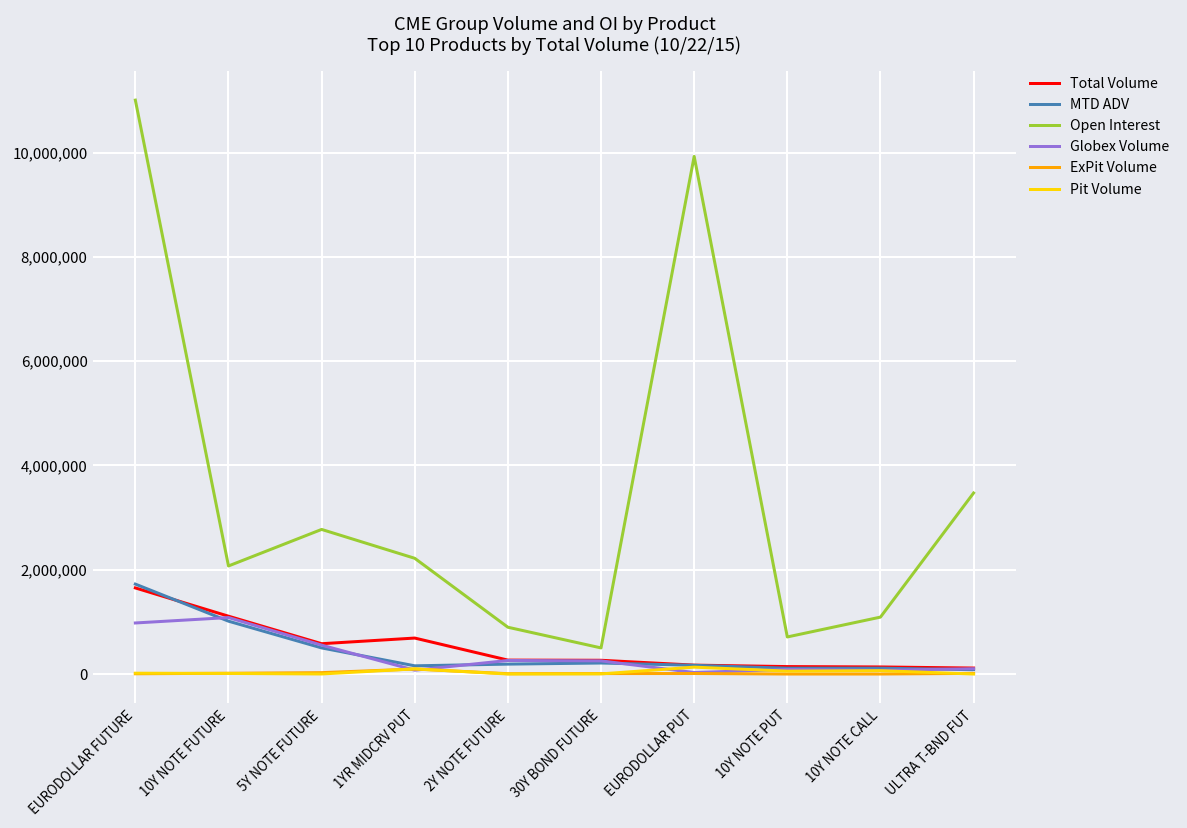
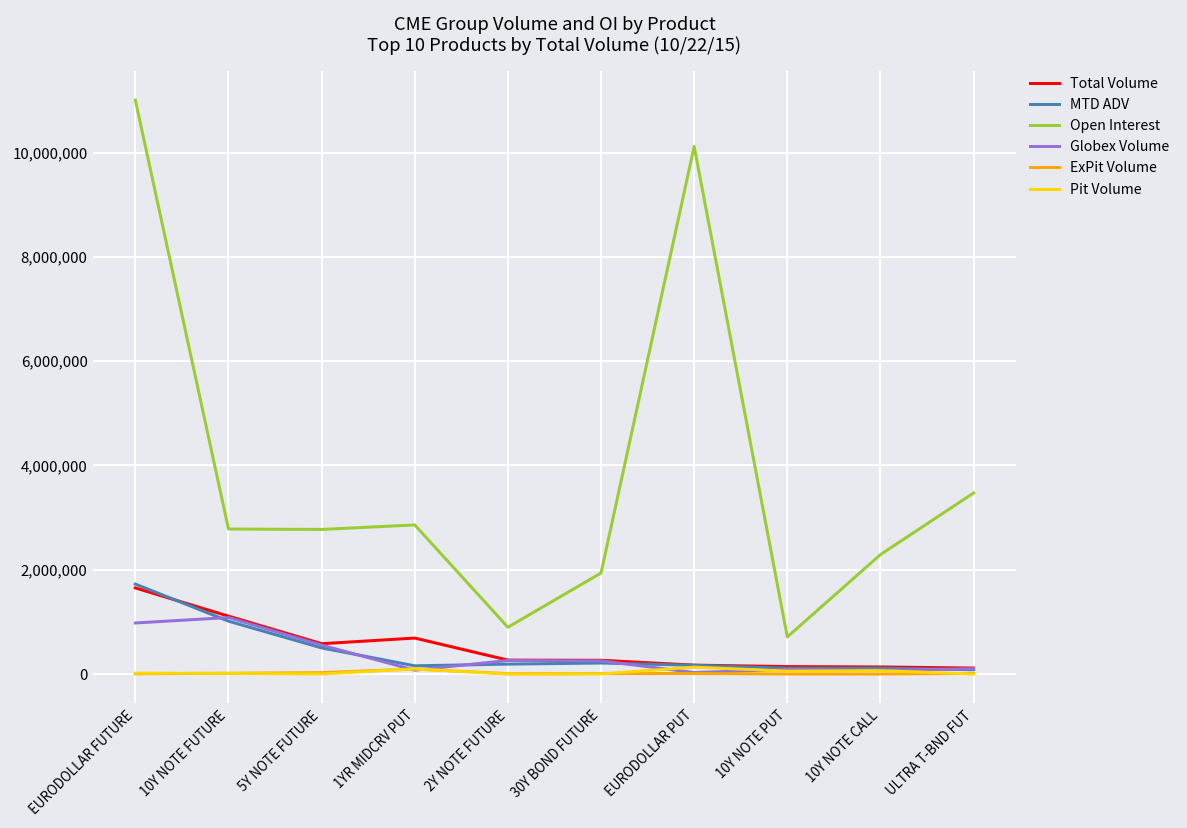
Open Interest, 10Y NOTE FUTURE: 2,100,000 -> 2,800,000
Open Interest, 1YR MIDCRV PUT: 2,200,000 -> 2,900,000
Open Interest, 30Y BOND FUTURE: 500,000 -> 1,900,000
Open Interest, EURODOLLAR PUT: 9,900,000 -> 10,100,000
Open Interest, 10Y NOTE CALL: 1,100,000 -> 2,300,000
